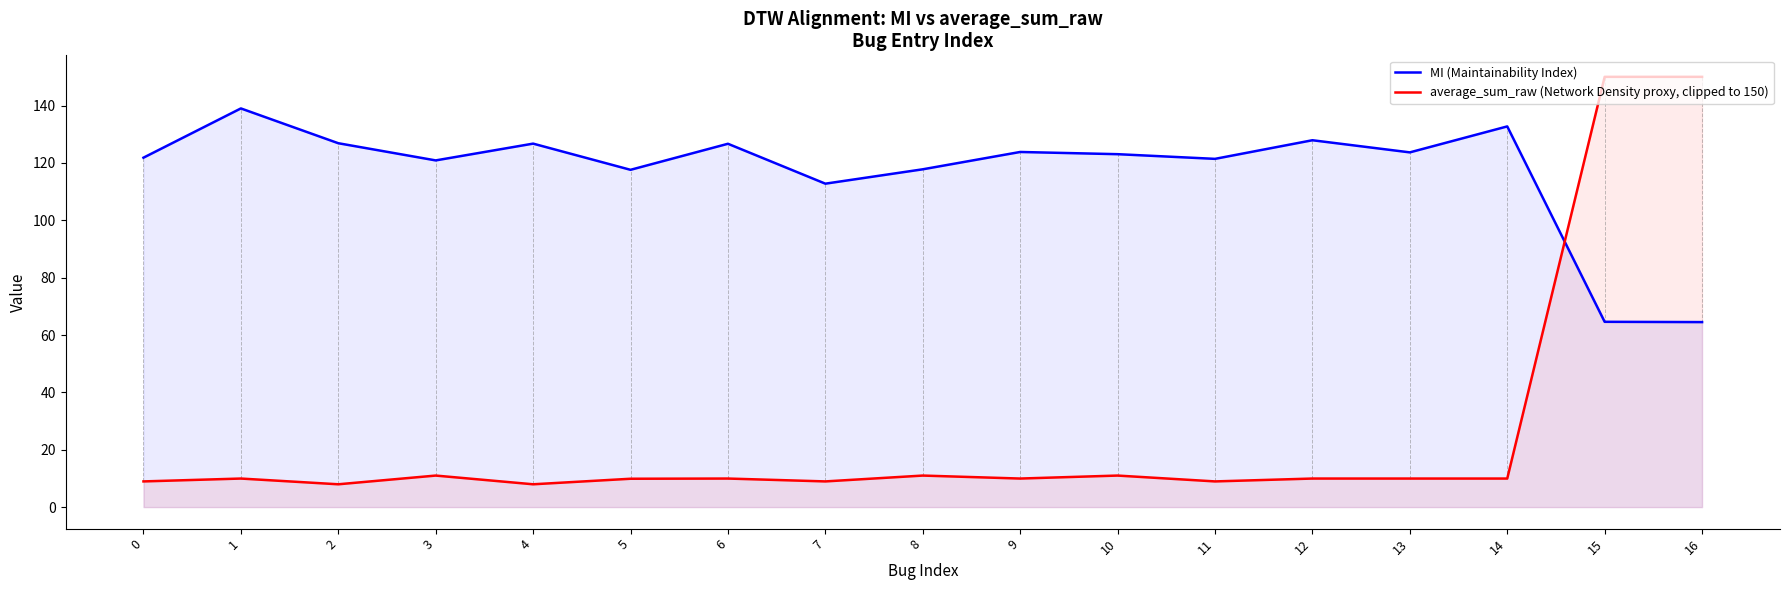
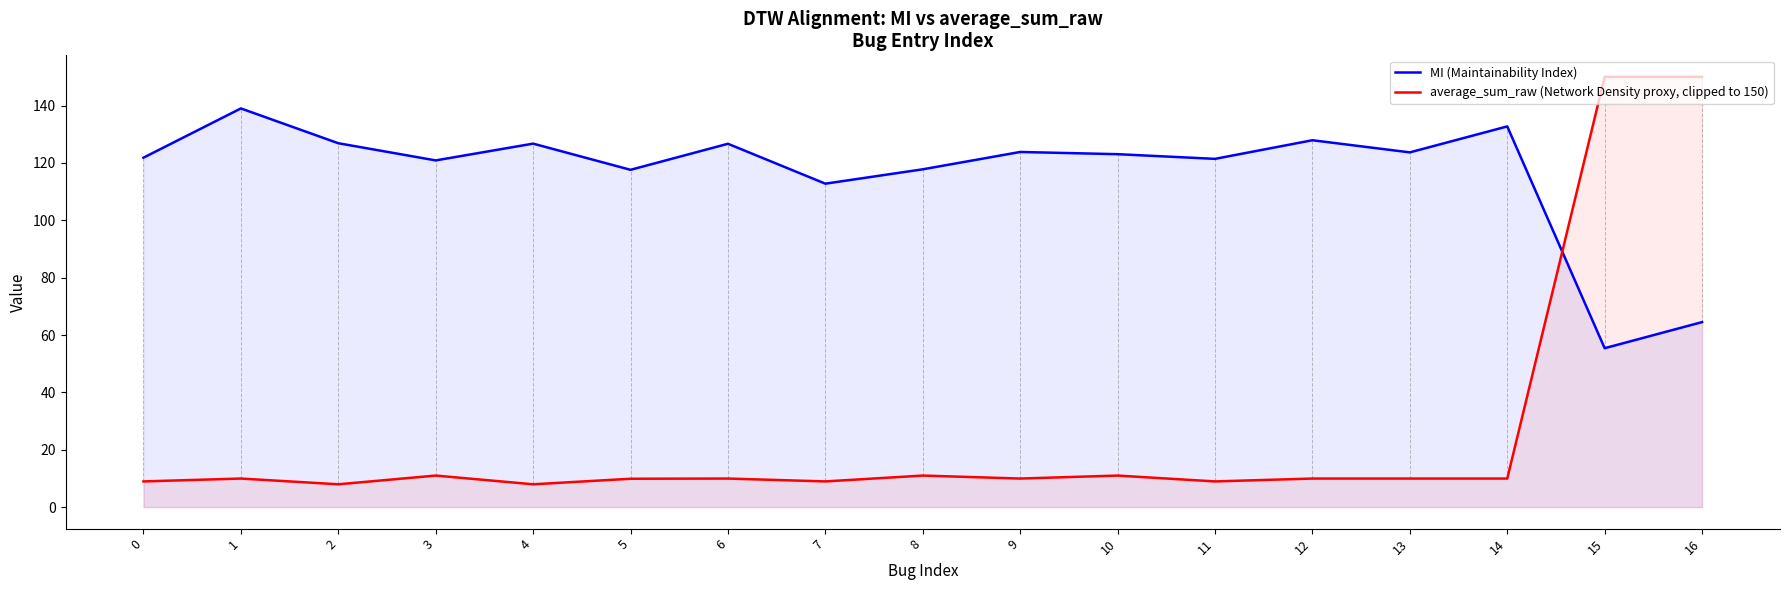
MI (Maintainability Index), 15: 65 -> 55
